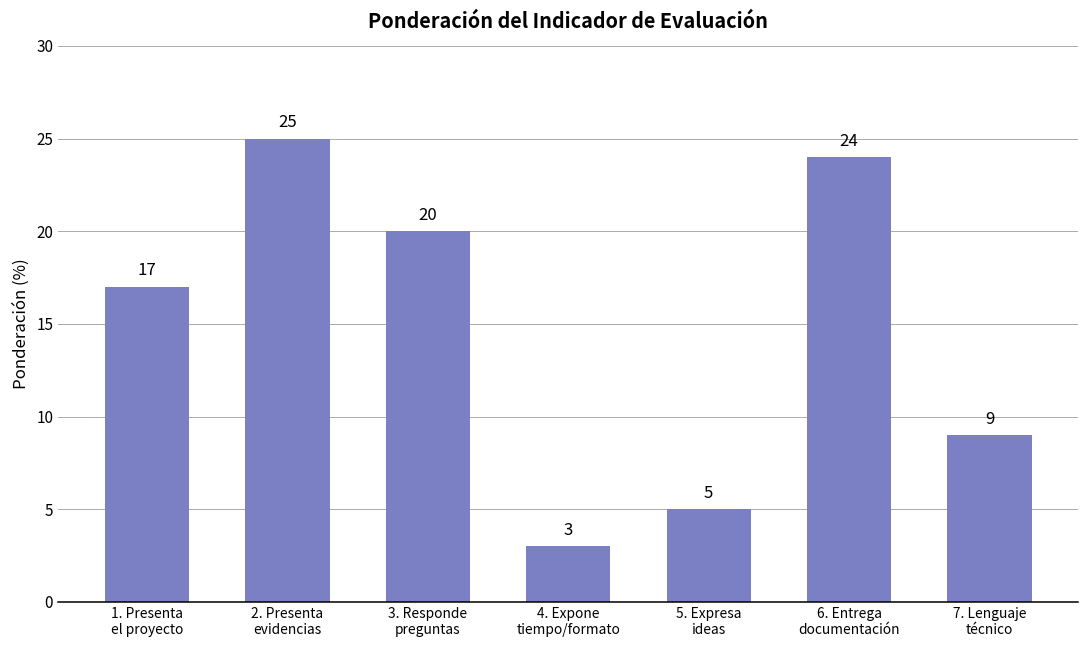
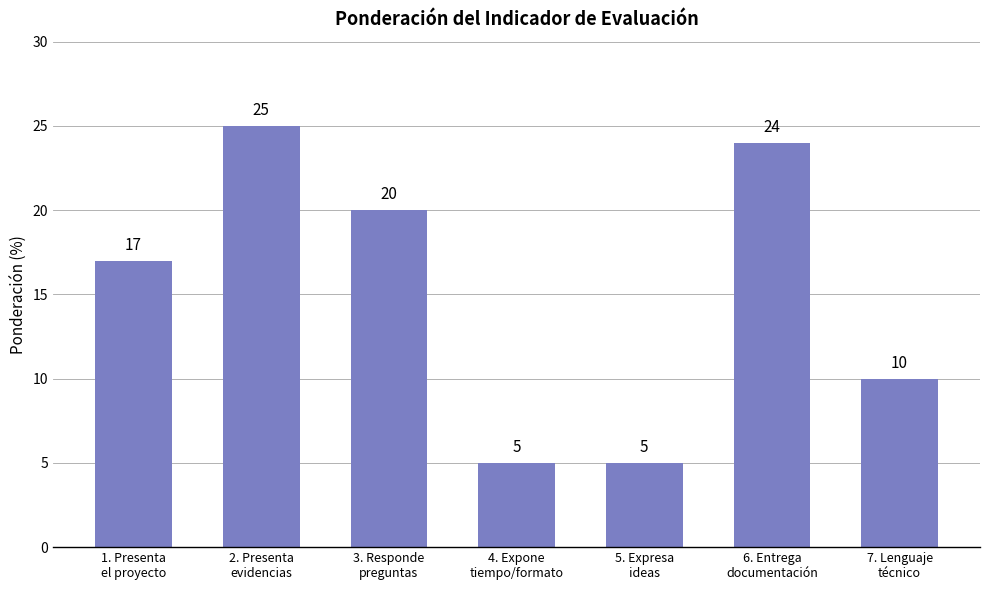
4. Expone tiempo/formato: 3 -> 5
7. Lenguaje técnico: 9 -> 10
